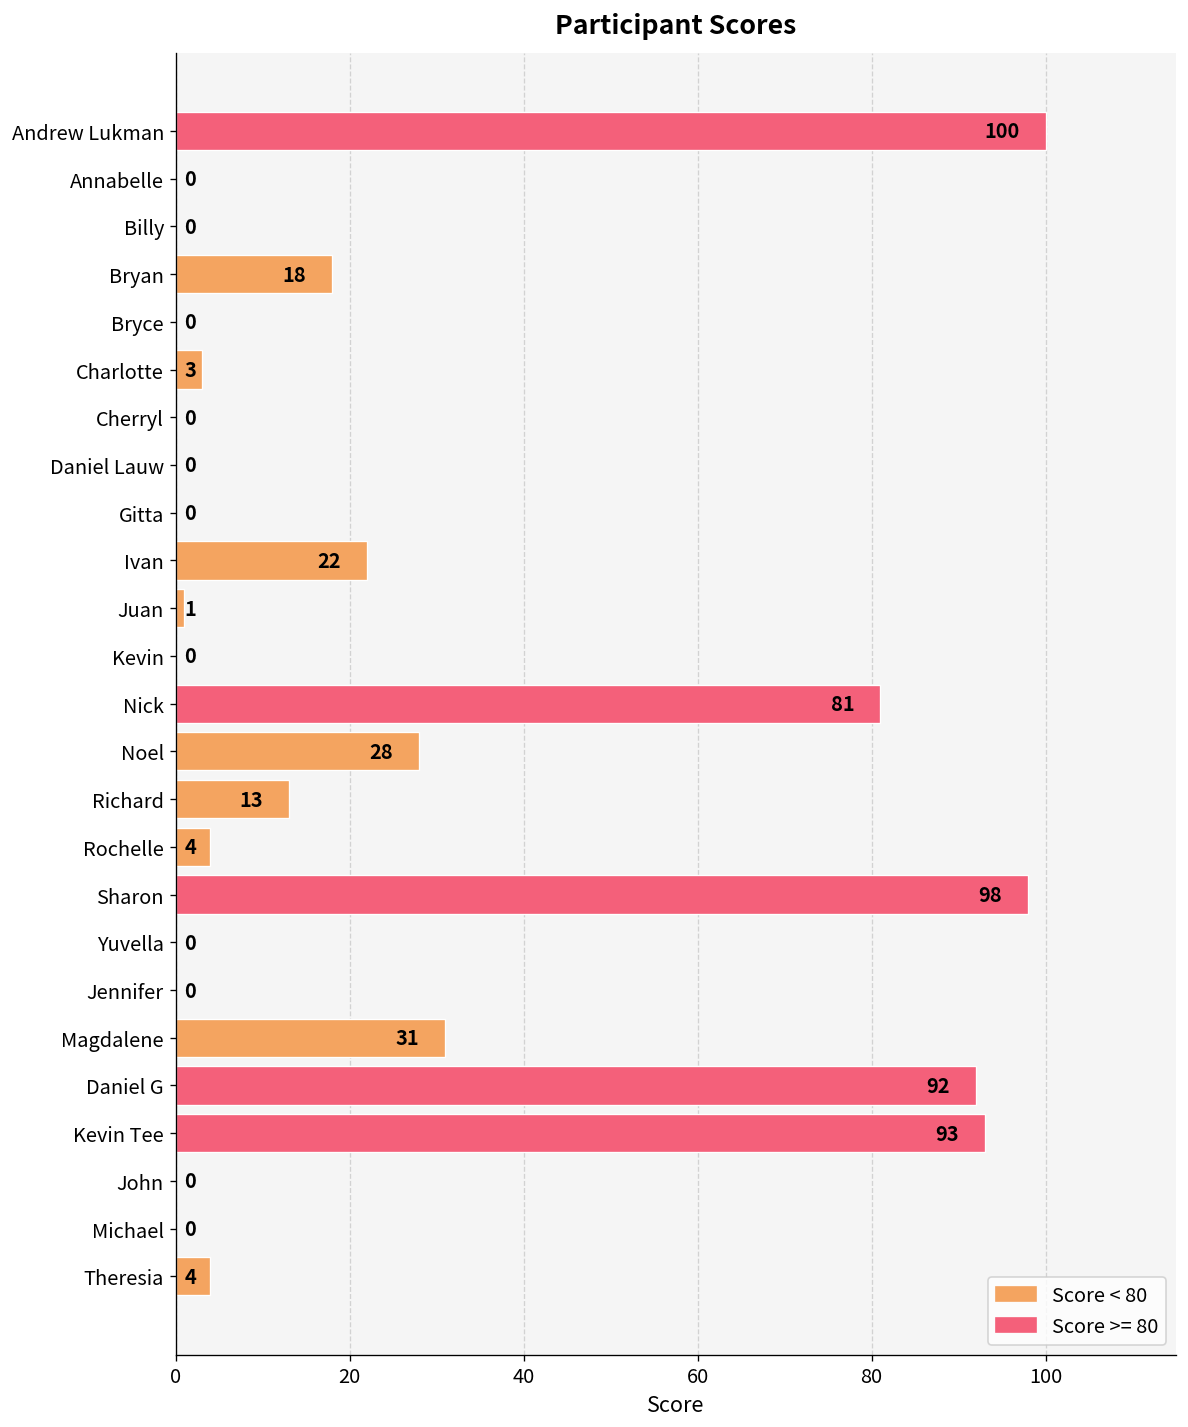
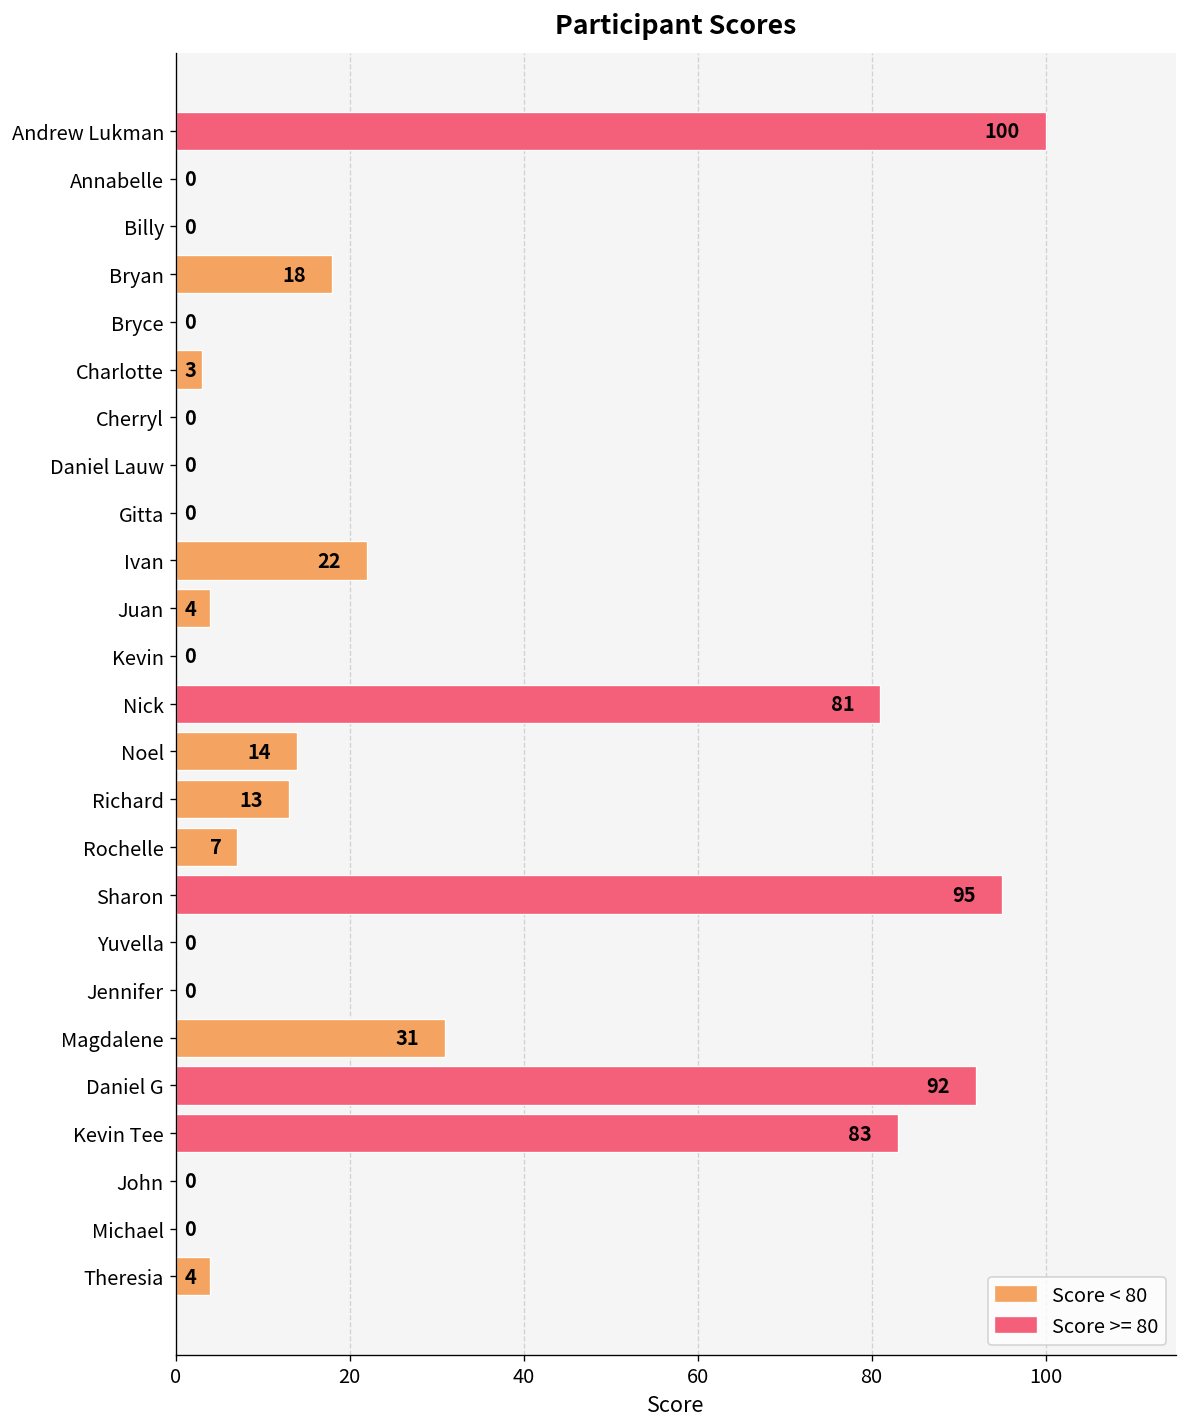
Juan: 1 -> 4
Noel: 28 -> 14
Rochelle: 4 -> 7
Sharon: 98 -> 95
Kevin Tee: 93 -> 83
